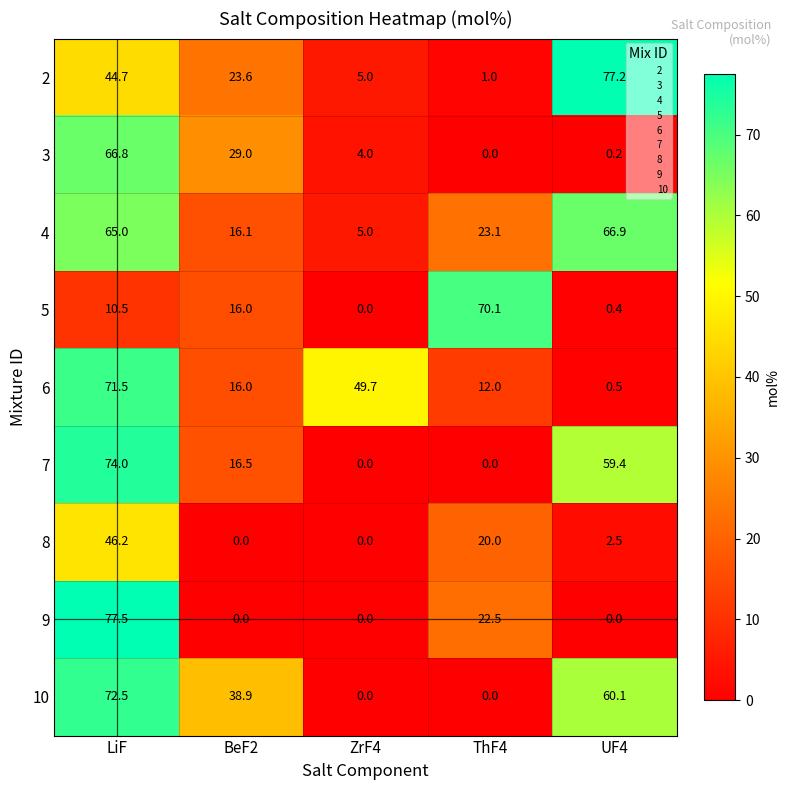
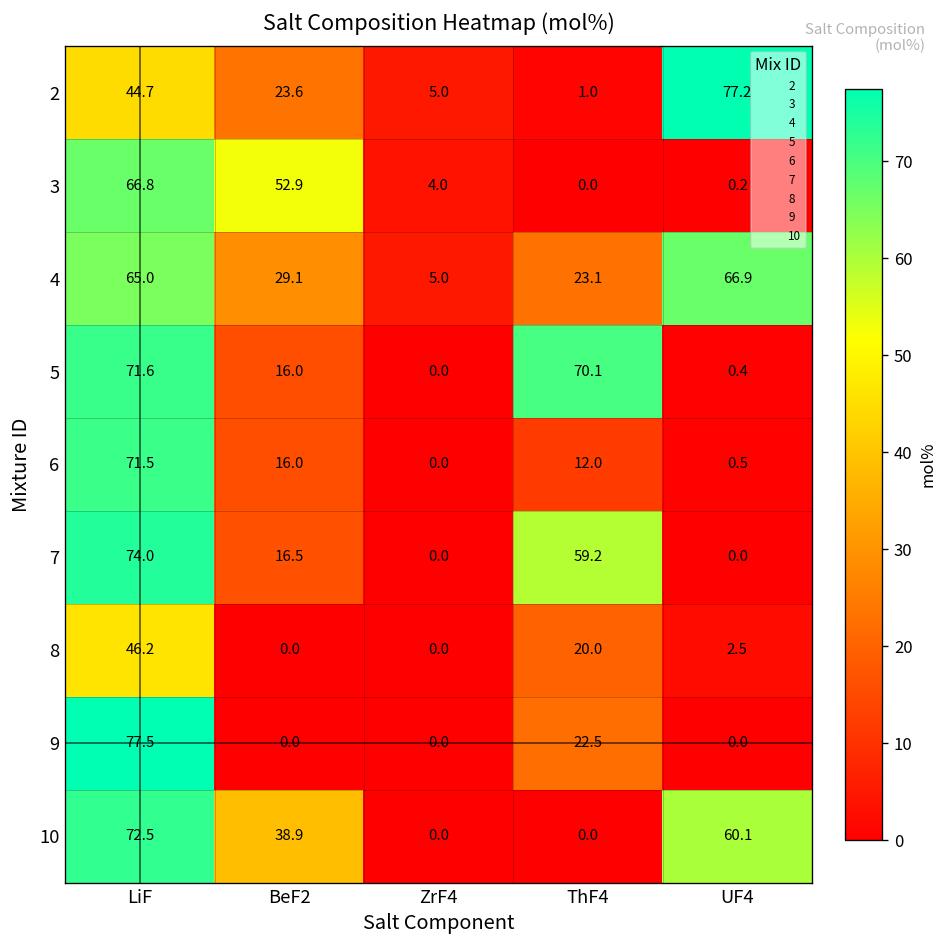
3, BeF2: 29.0 -> 52.9
4, BeF2: 16.1 -> 29.1
5, LiF: 10.5 -> 71.6
6, ZrF4: 49.7 -> 0.0
7, ThF4: 0.0 -> 59.2
7, UF4: 59.4 -> 0.0
